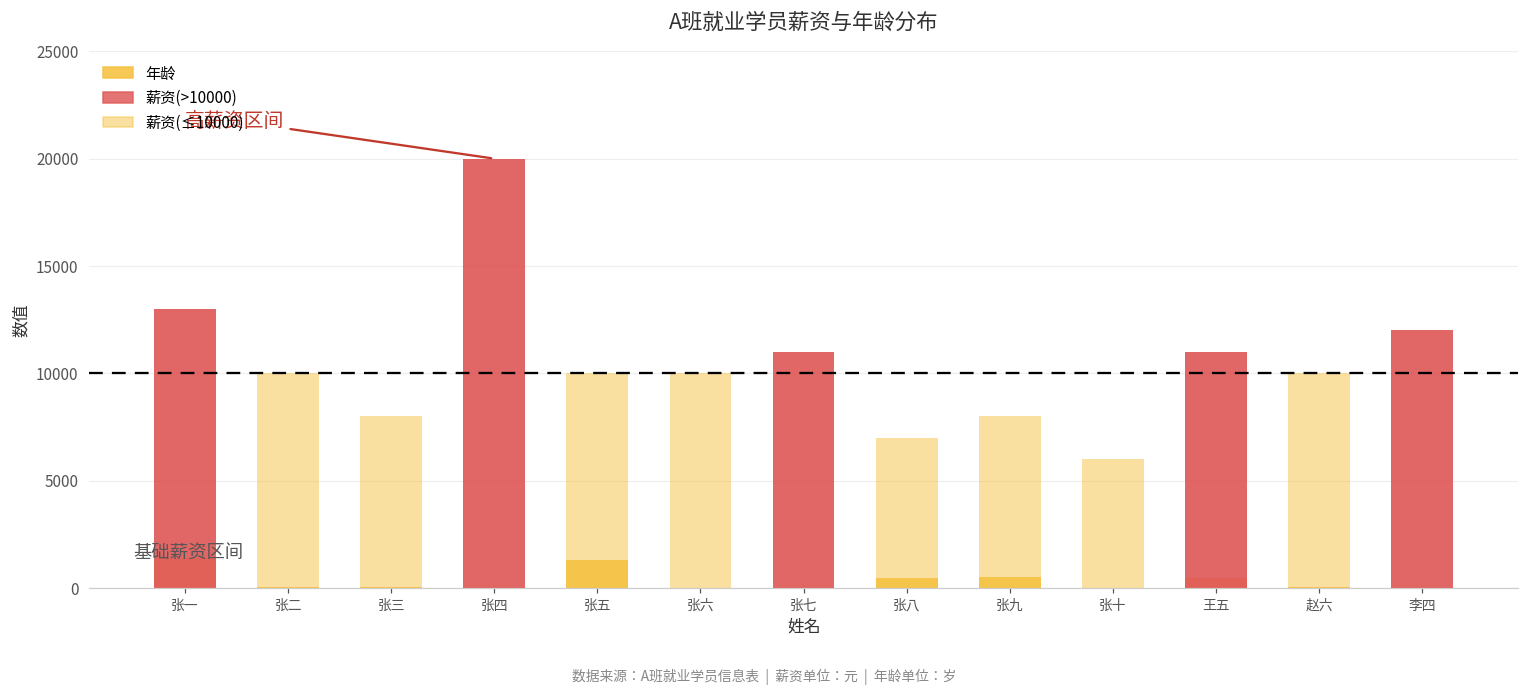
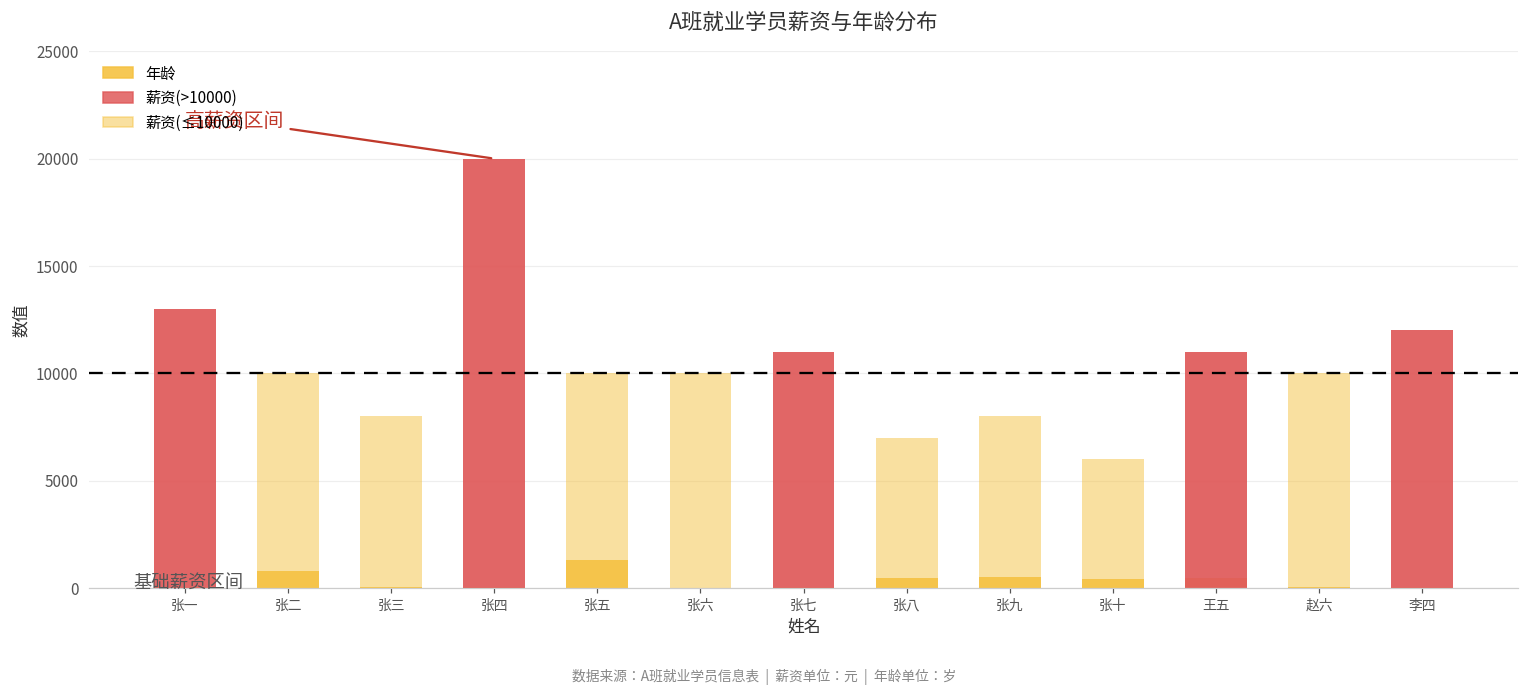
年龄, 张一: 1400 -> 0
年龄, 张二: 0 -> 800
年龄, 张十: 0 -> 400
